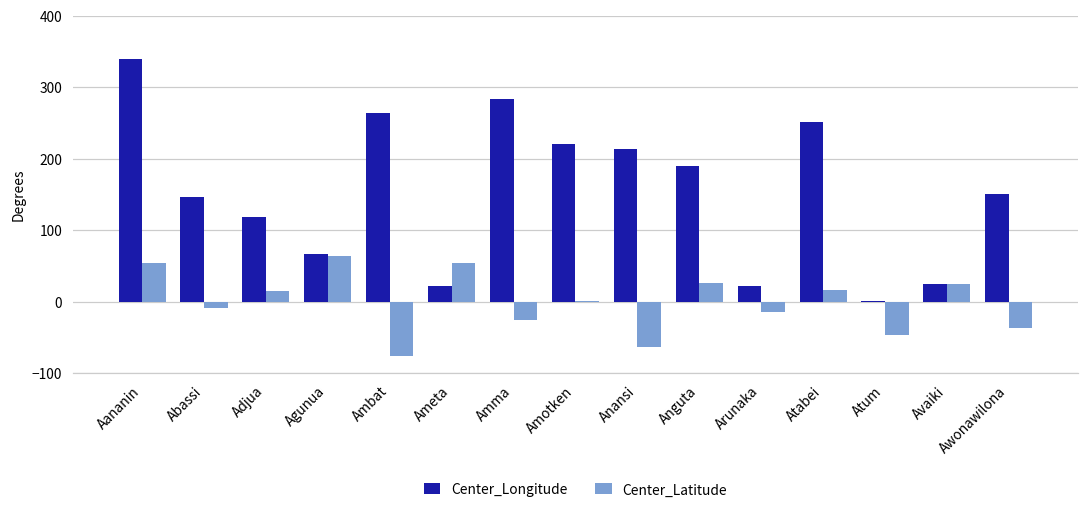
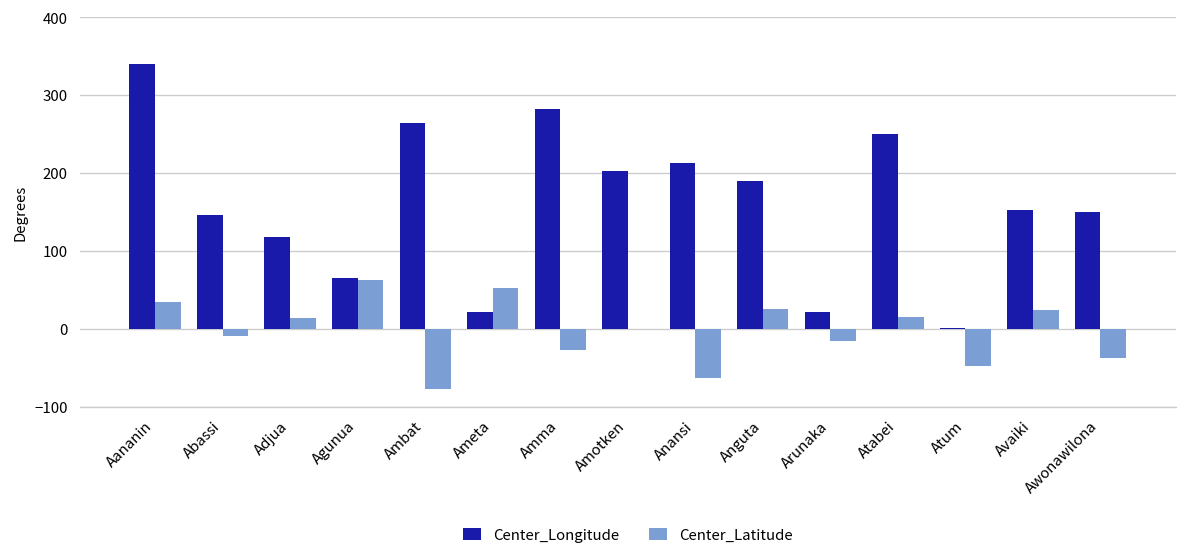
Center_Latitude, Aananin: 50 -> 30
Center_Longitude, Amotken: 220 -> 200
Center_Longitude, Avaiki: 30 -> 150
